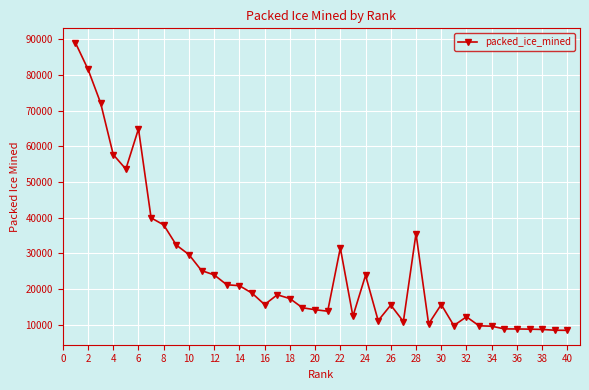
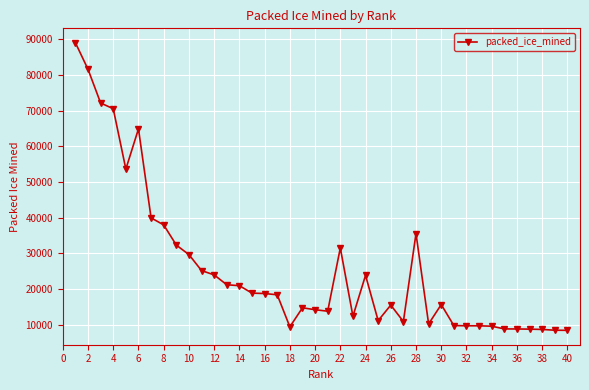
4: 58000 -> 71000
16: 16000 -> 19000
18: 17000 -> 9000
32: 12000 -> 10000
